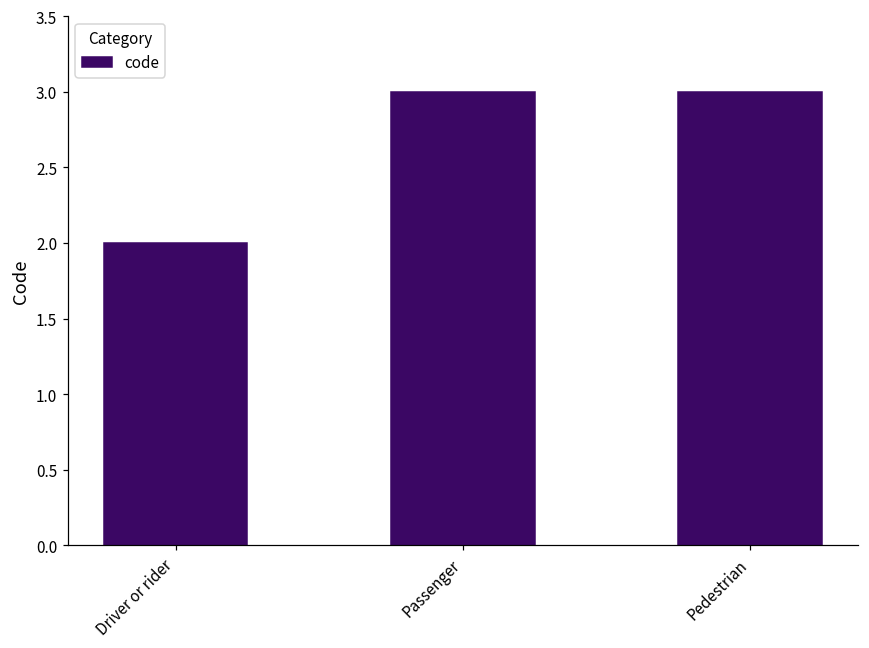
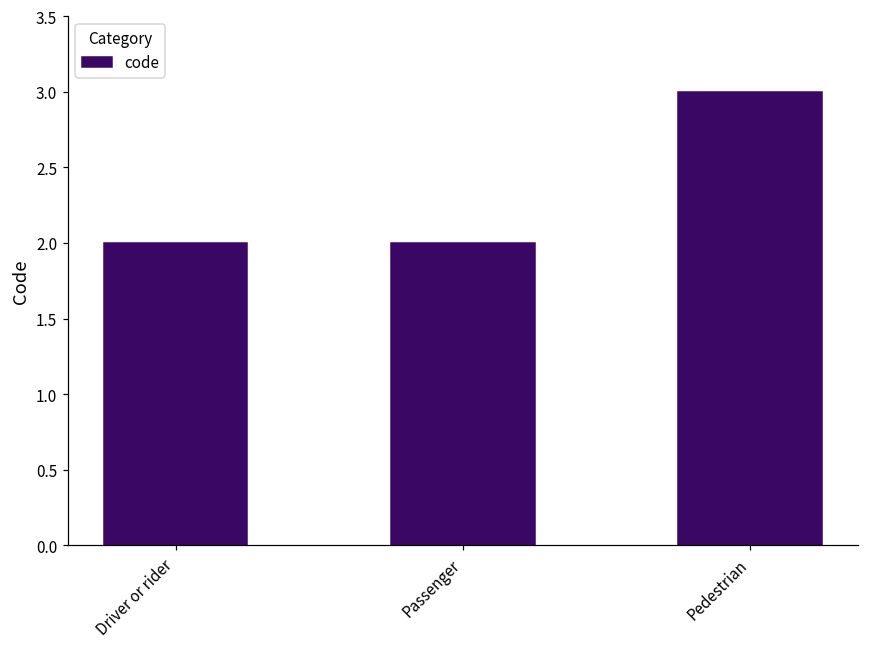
Passenger: 3 -> 2
